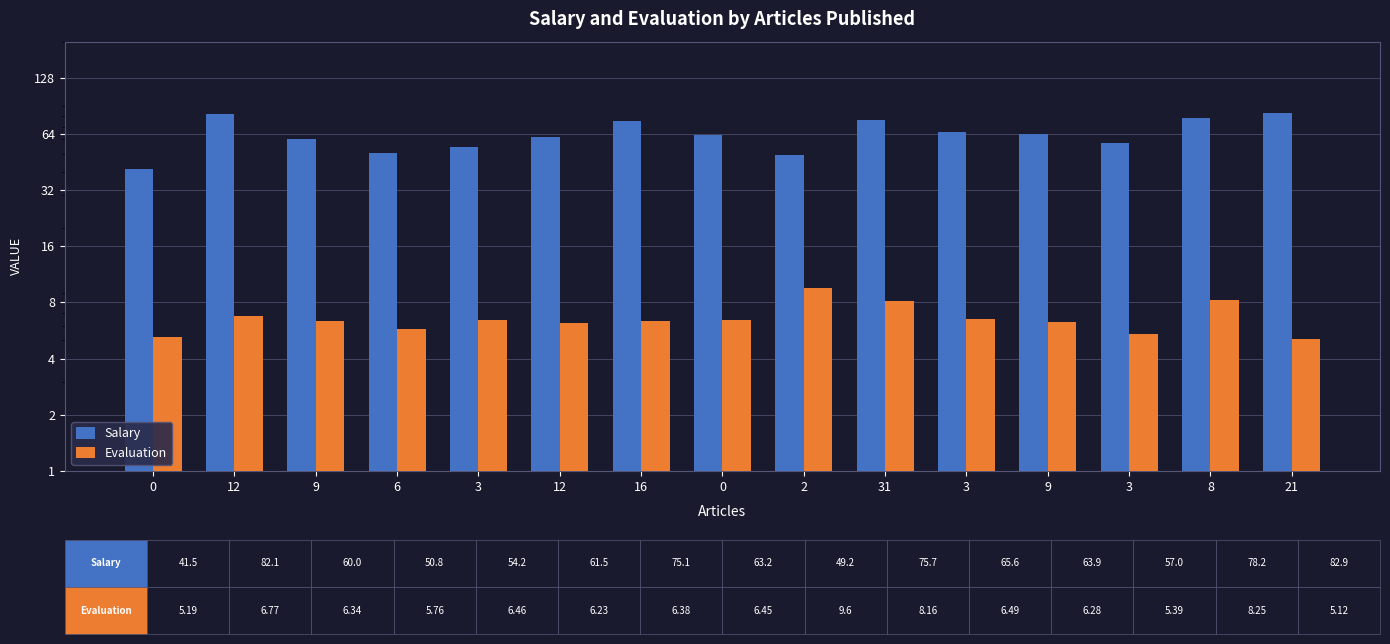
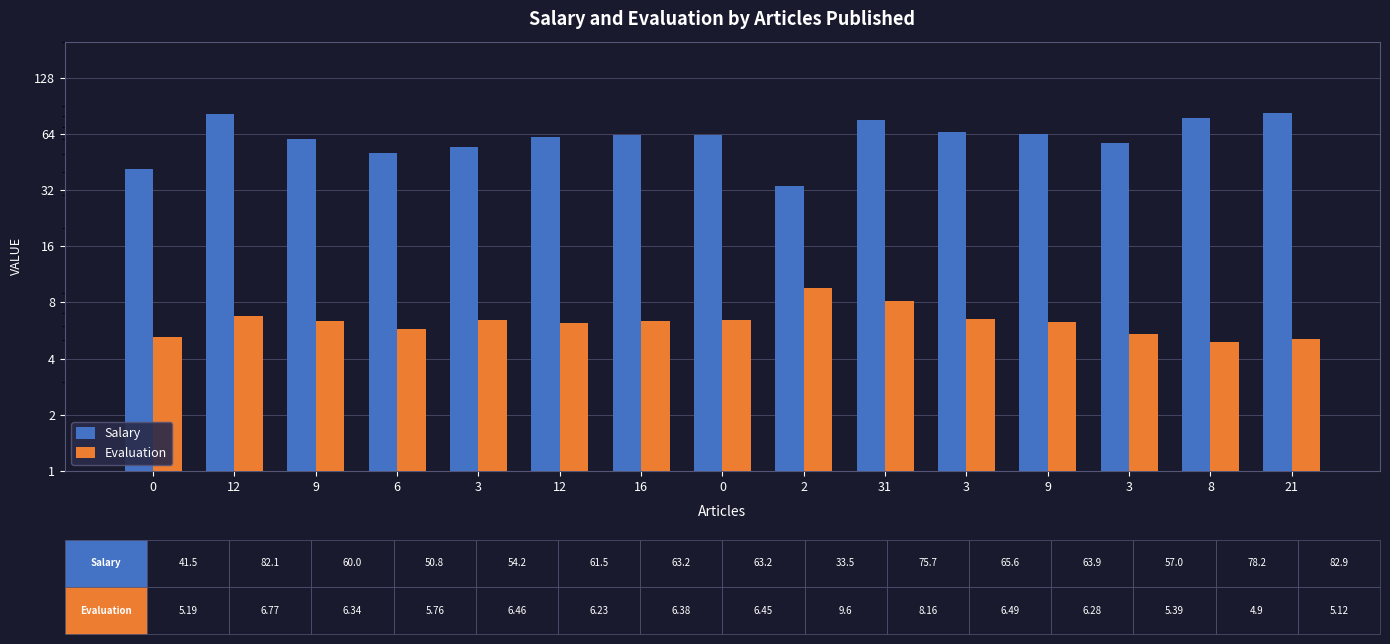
Salary, 16: 75.1 -> 63.2
Salary, 2: 49.2 -> 33.5
Evaluation, 8: 8.25 -> 4.9
